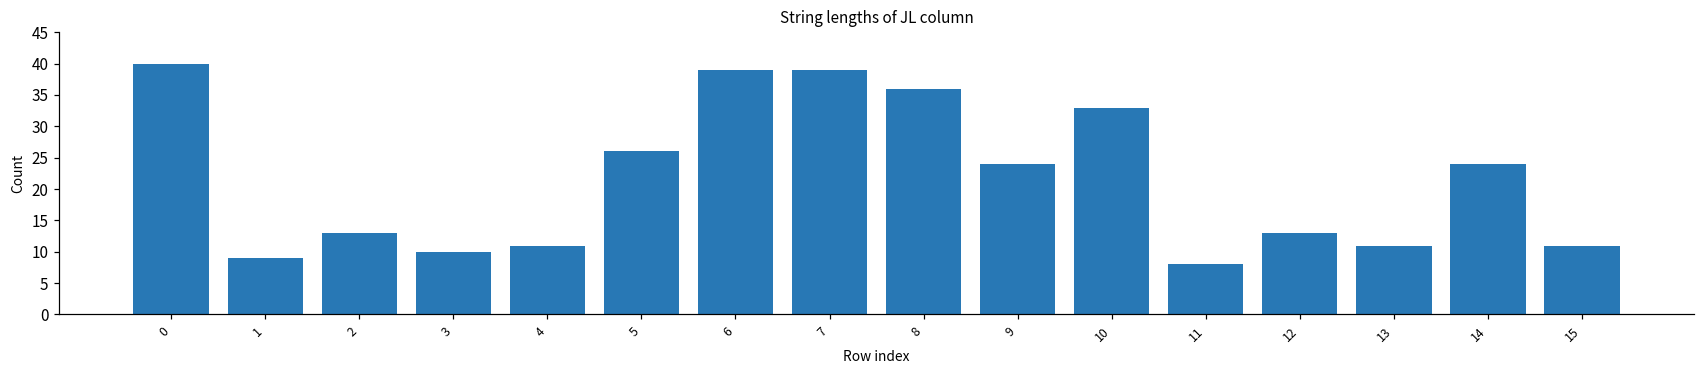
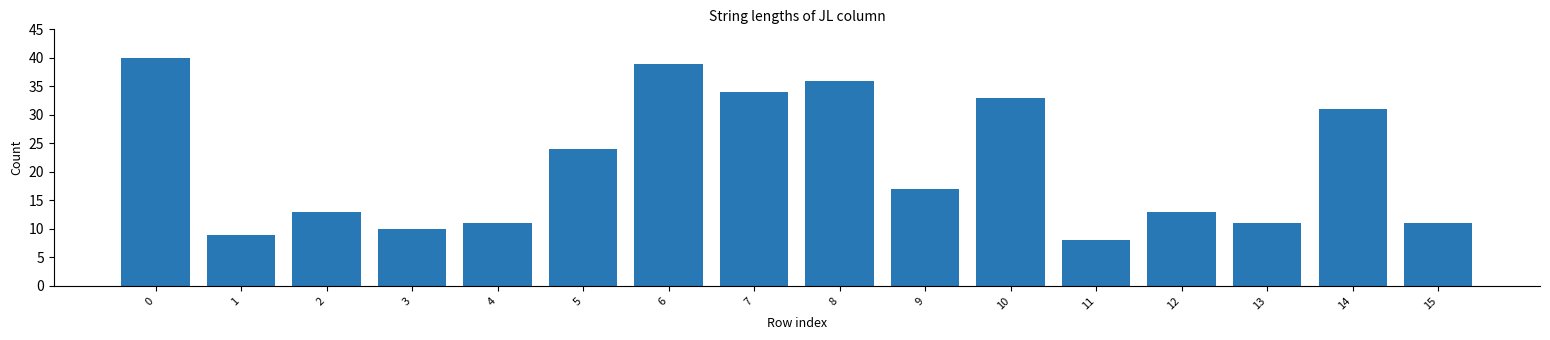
5: 26 -> 24
7: 39 -> 34
9: 24 -> 17
14: 24 -> 31
